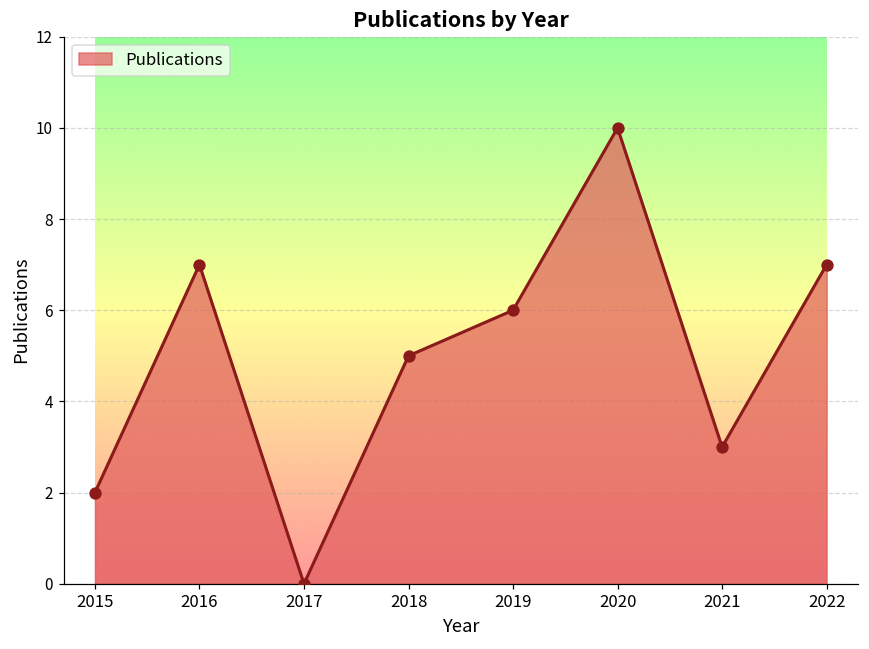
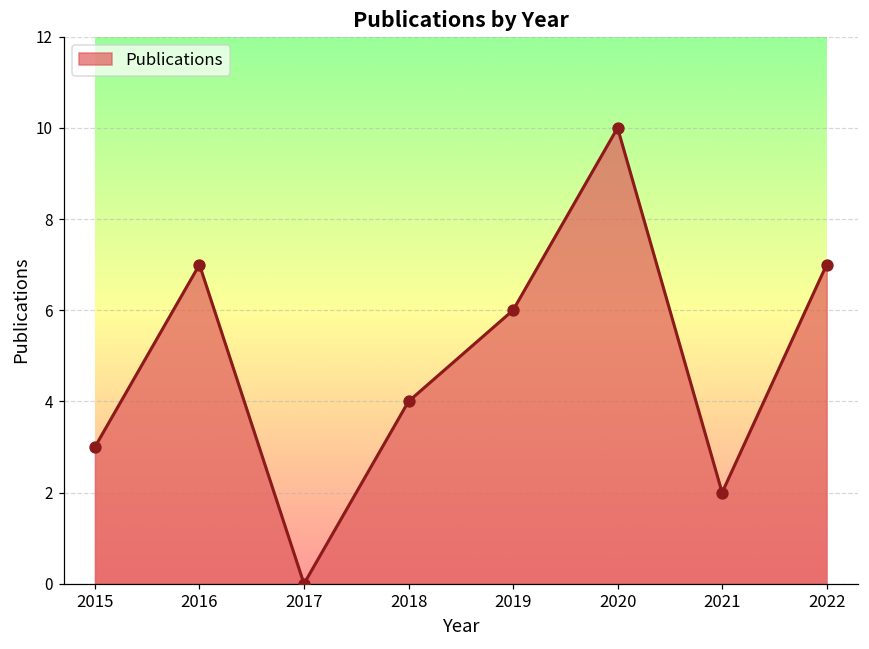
2015: 2 -> 3
2018: 5 -> 4
2021: 3 -> 2
